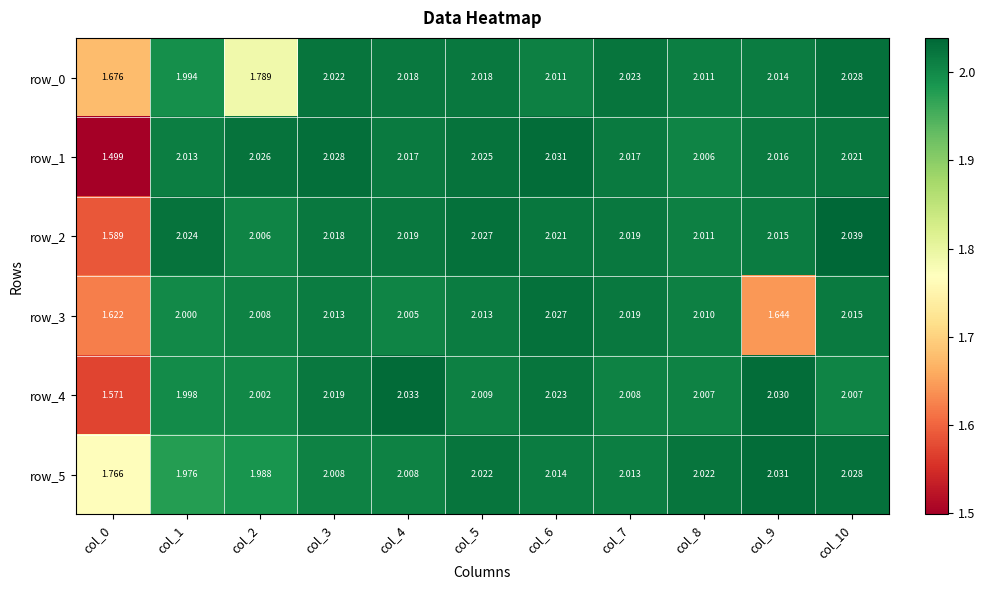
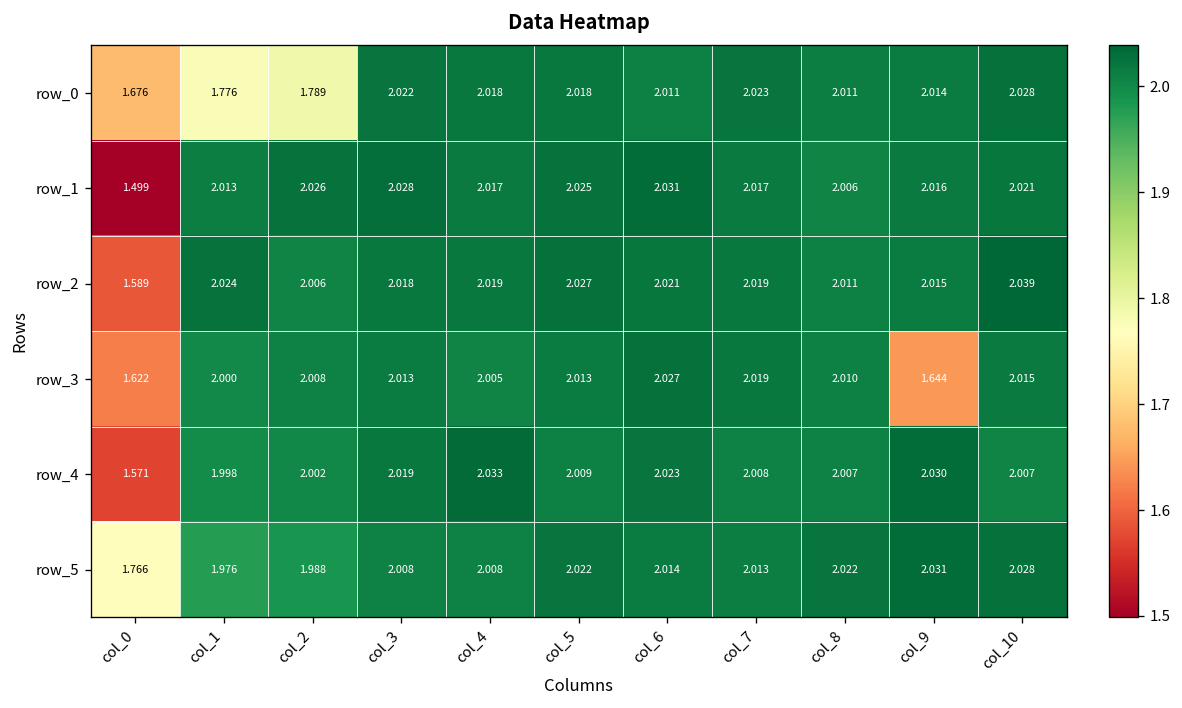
row_0, col_1: 1.994 -> 1.776
